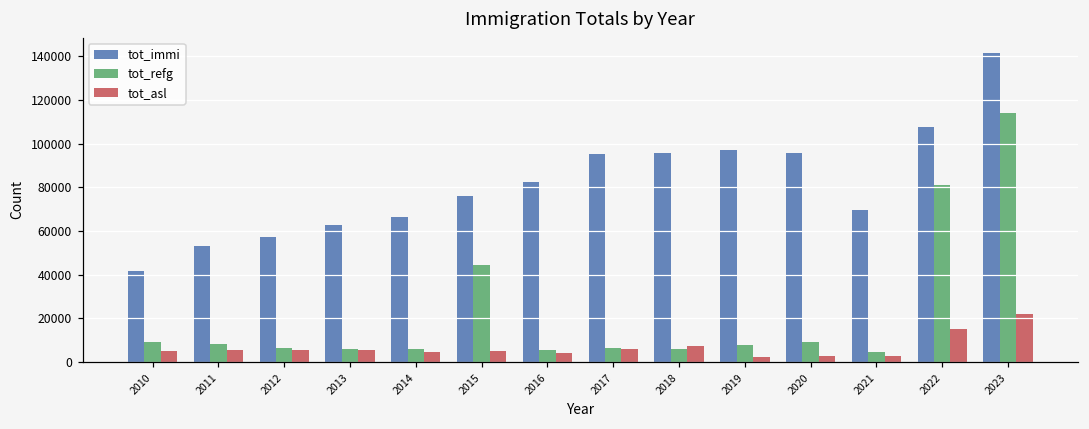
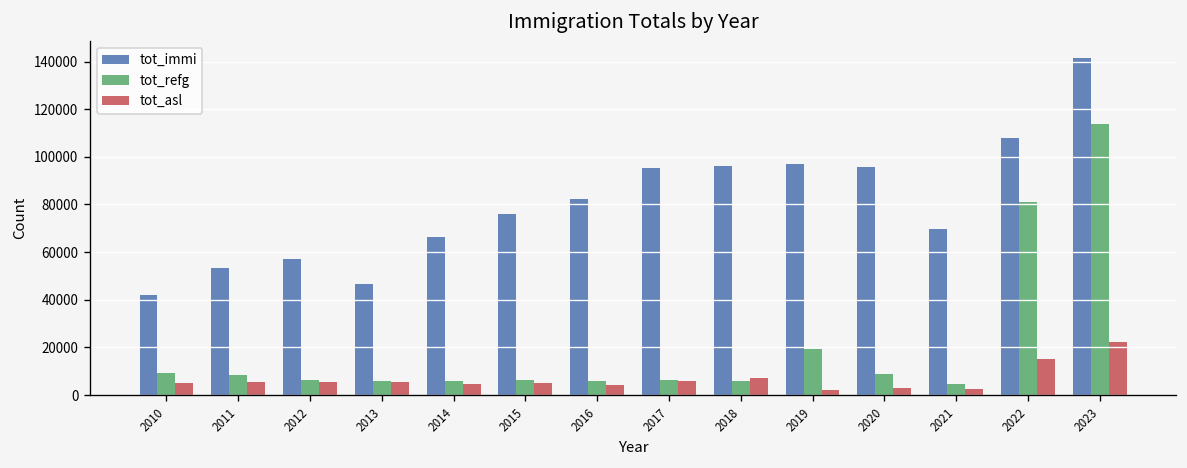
tot_immi, 2013: 63000 -> 47000
tot_refg, 2015: 44000 -> 6000
tot_refg, 2019: 8000 -> 19000
